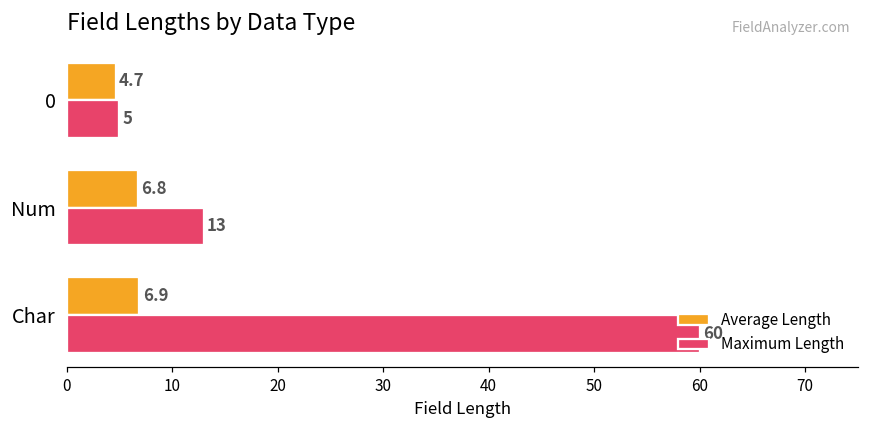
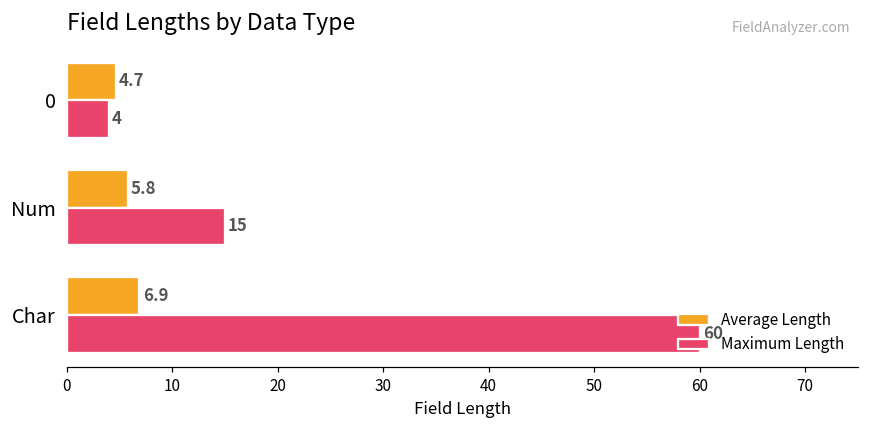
Maximum Length, 0: 5 -> 4
Average Length, Num: 6.8 -> 5.8
Maximum Length, Num: 13 -> 15
